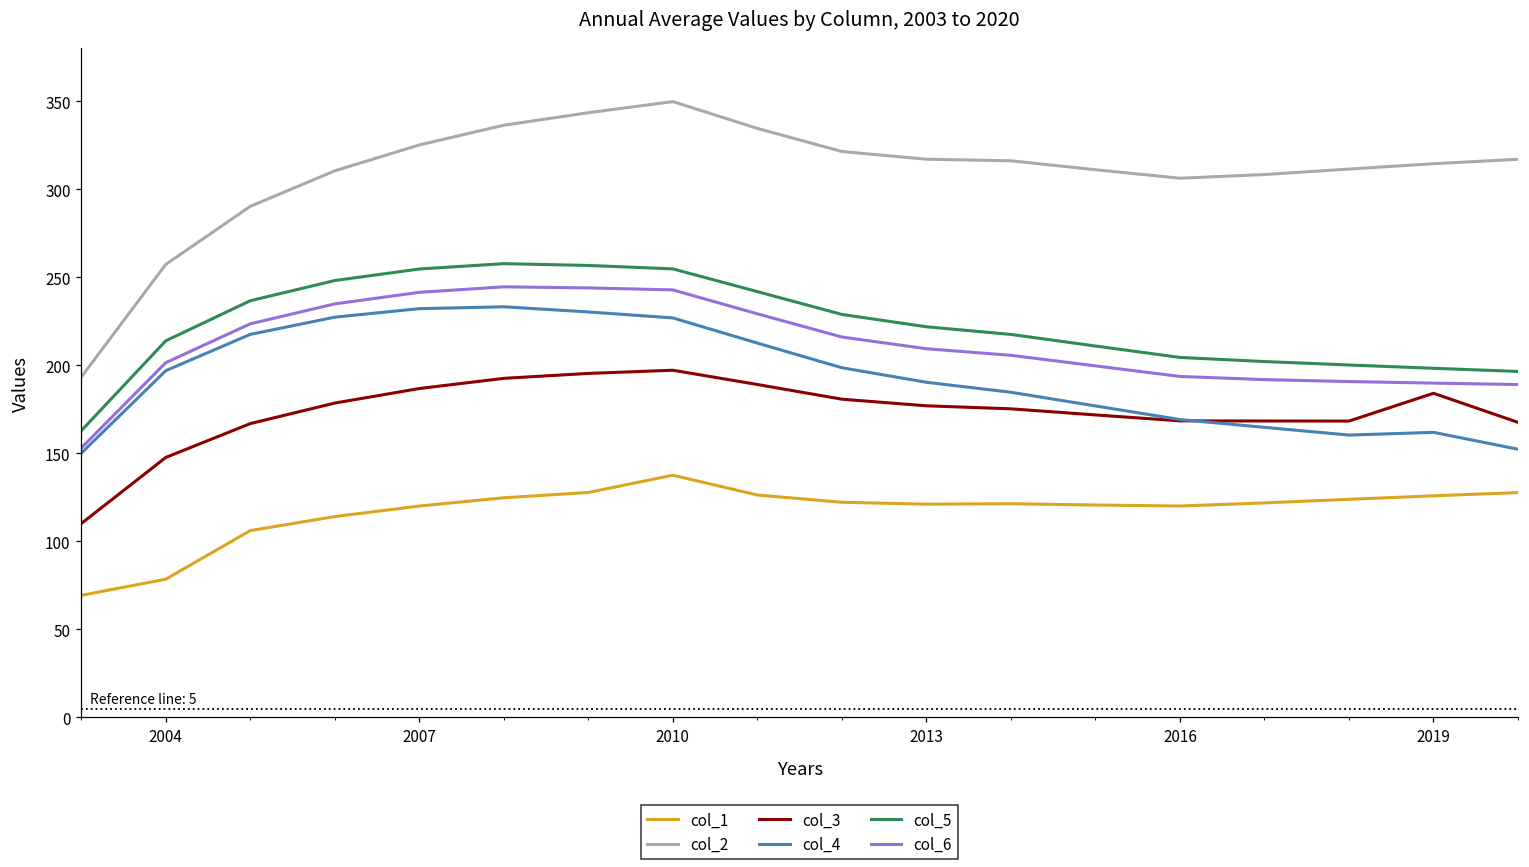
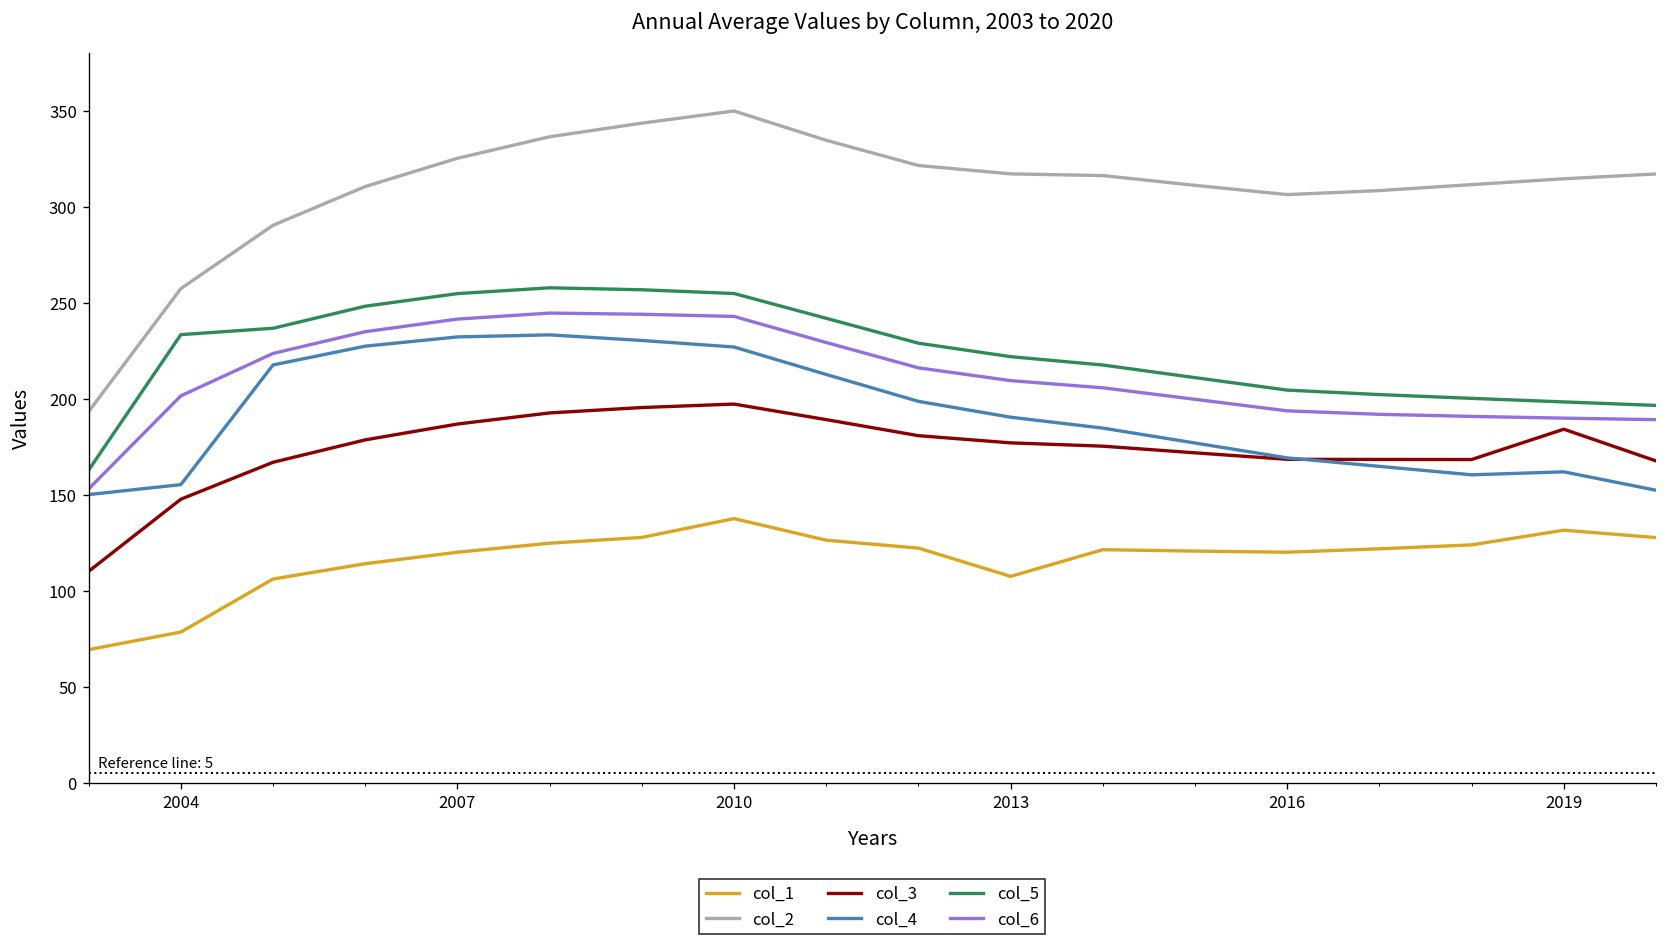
col_4, 2004: 197 -> 155
col_5, 2004: 214 -> 233
col_1, 2013: 121 -> 107
col_1, 2019: 126 -> 132
